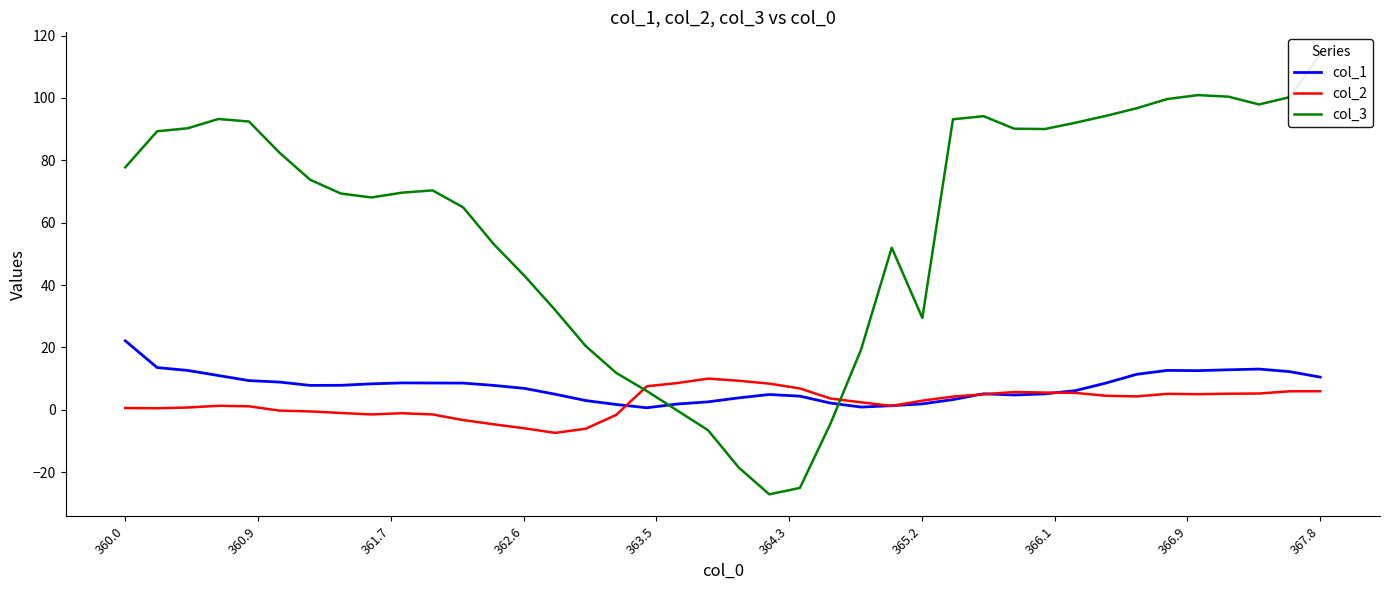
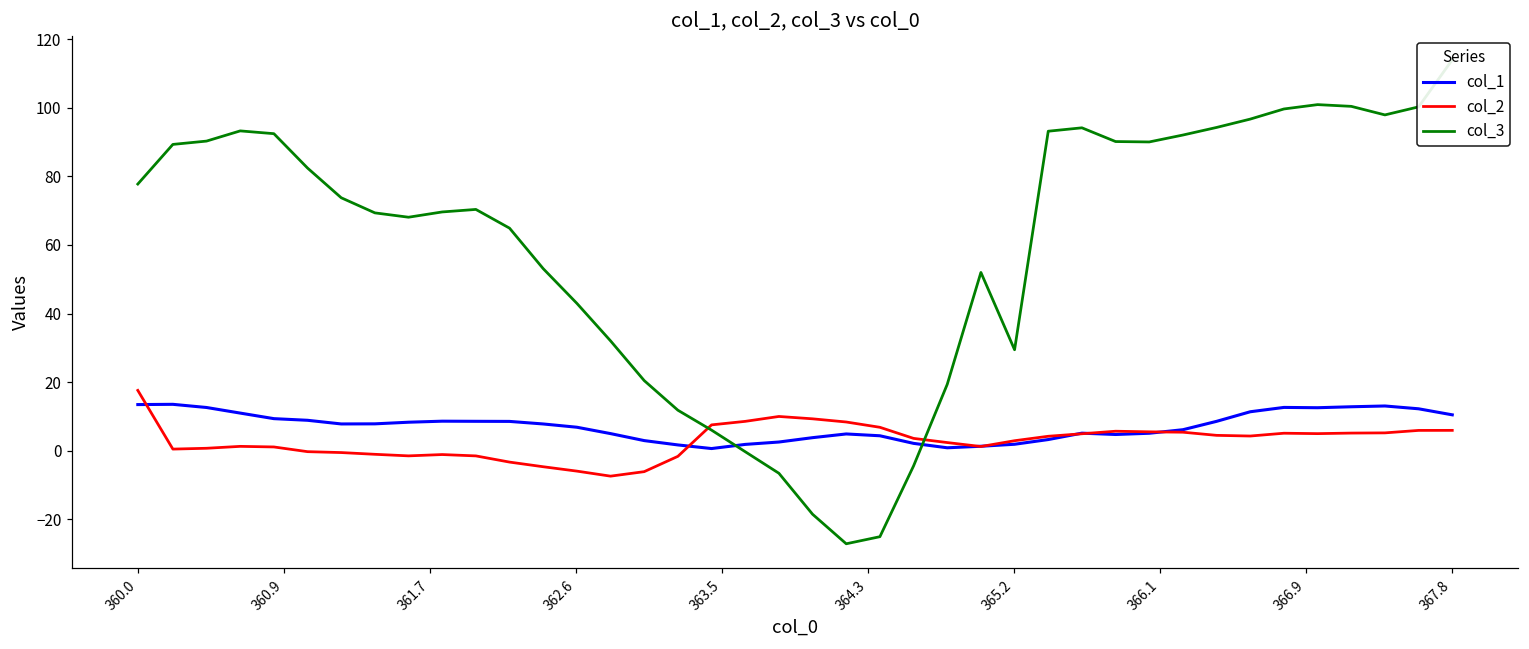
col_1, 360.0: 22 -> 13
col_2, 360.0: 1 -> 18
